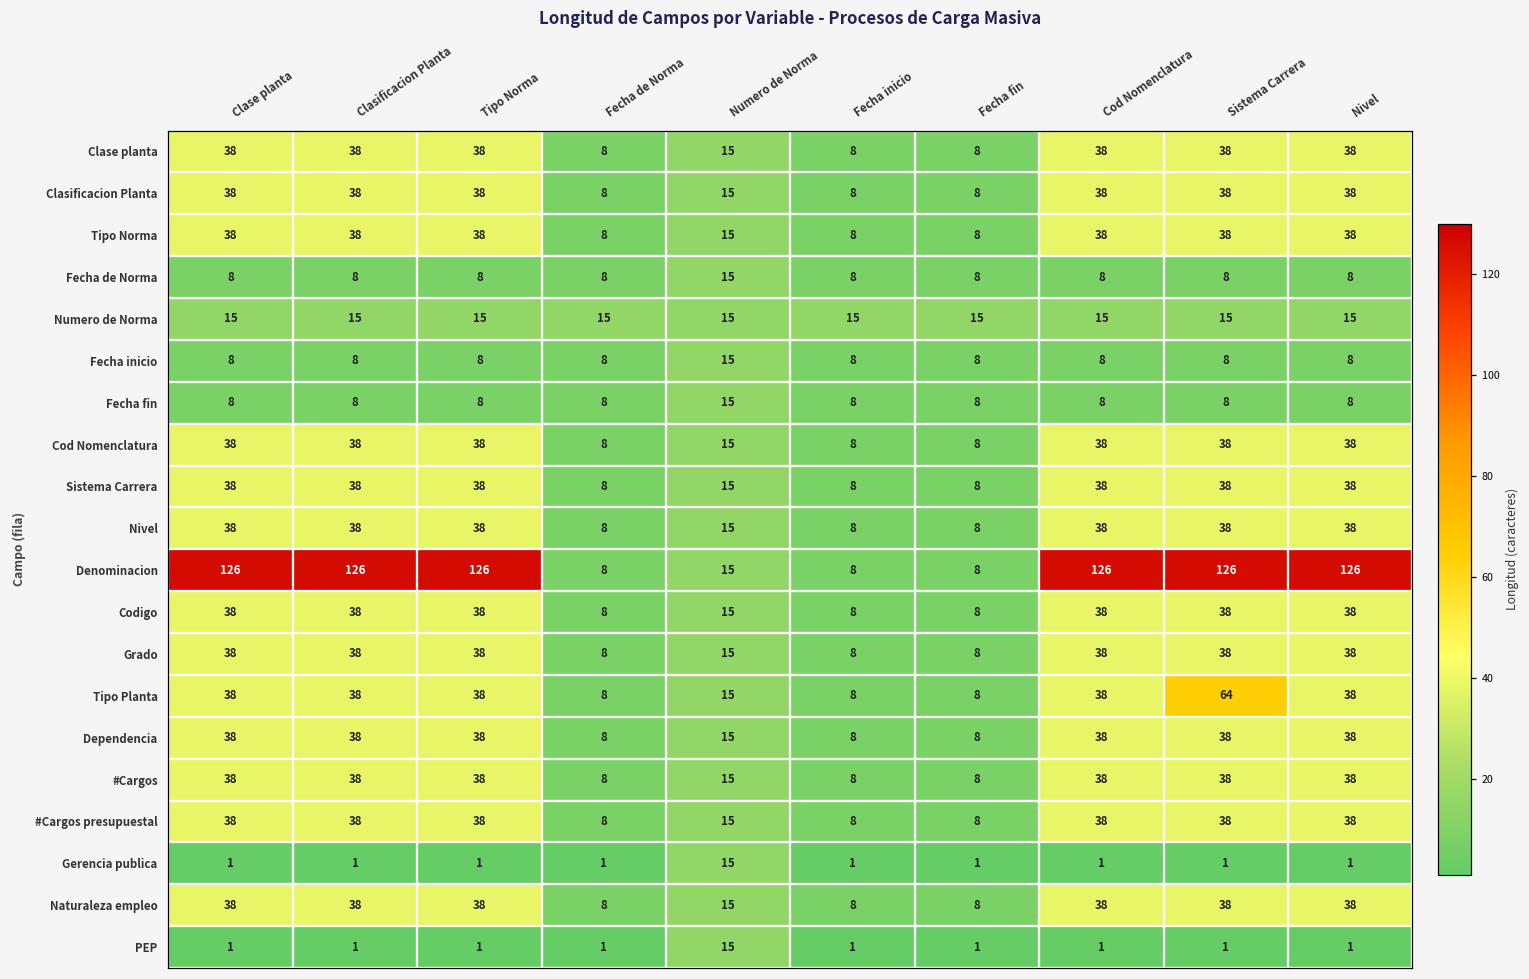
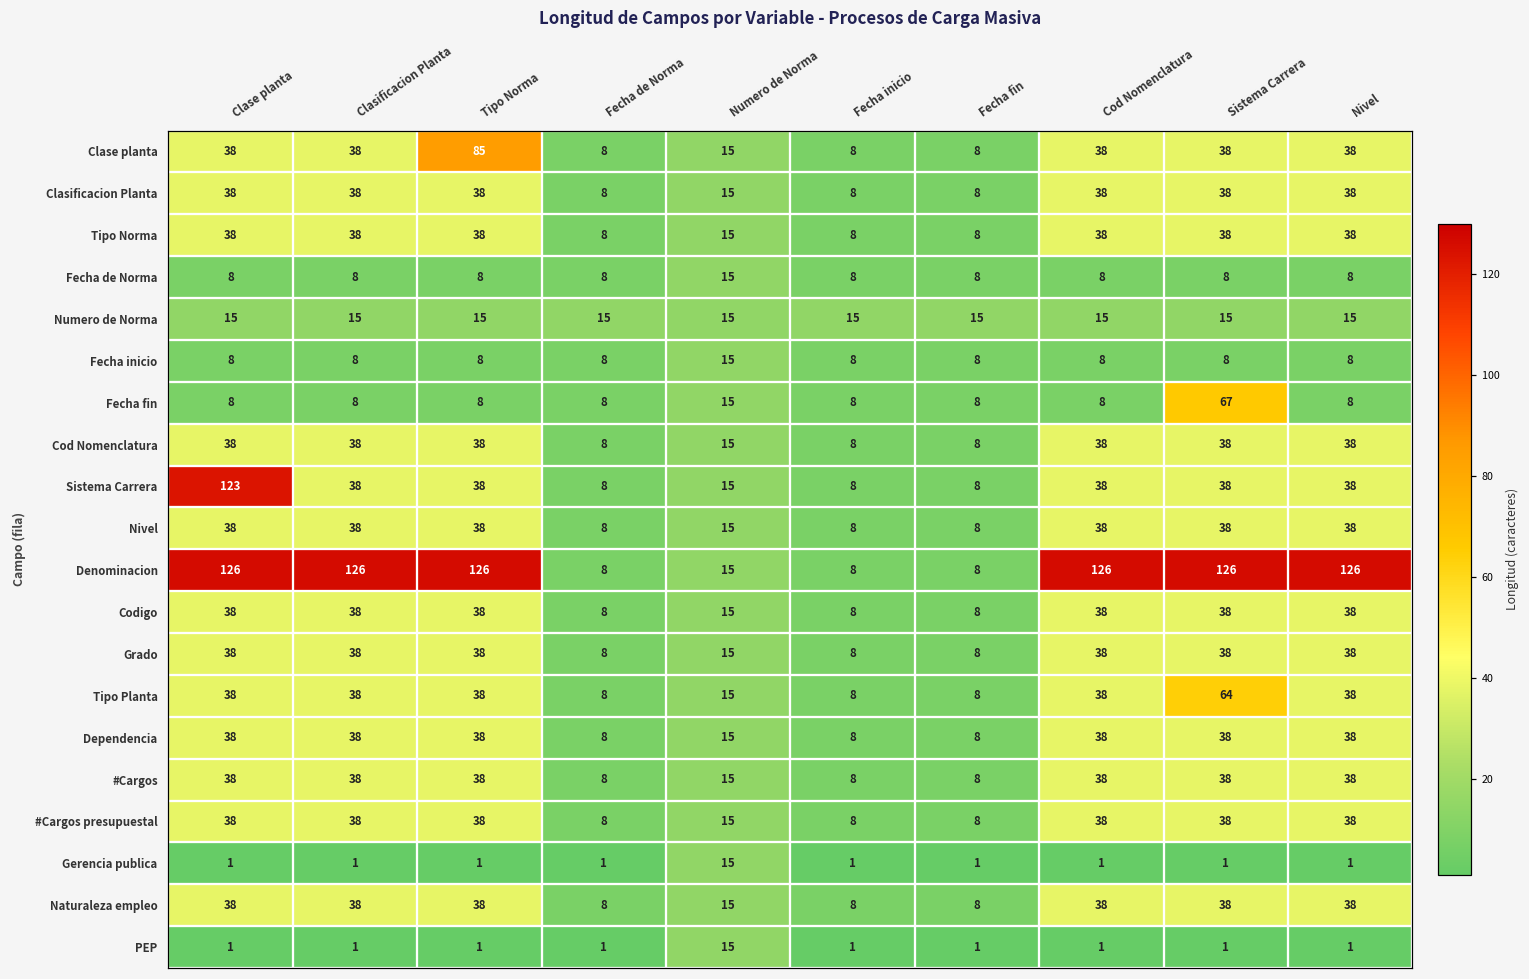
Clase planta, Tipo Norma: 38 -> 85
Fecha fin, Sistema Carrera: 8 -> 67
Sistema Carrera, Clase planta: 38 -> 123
